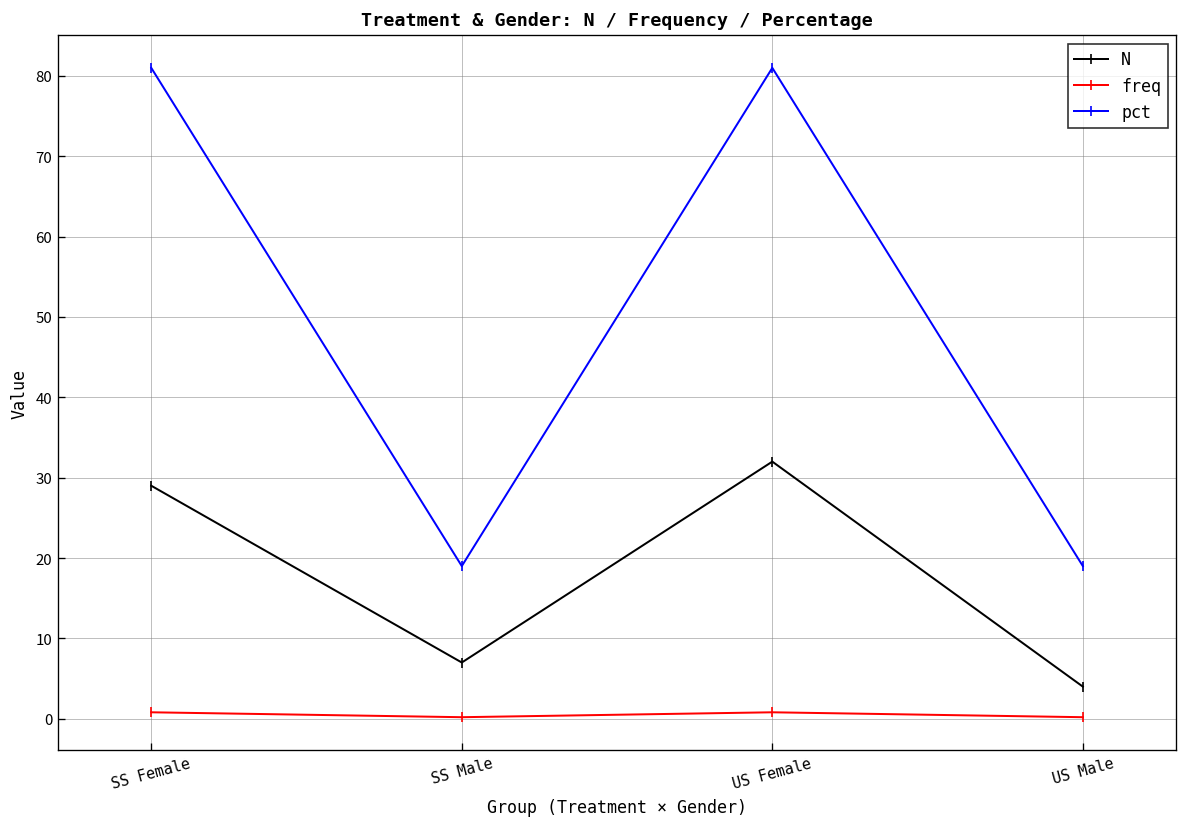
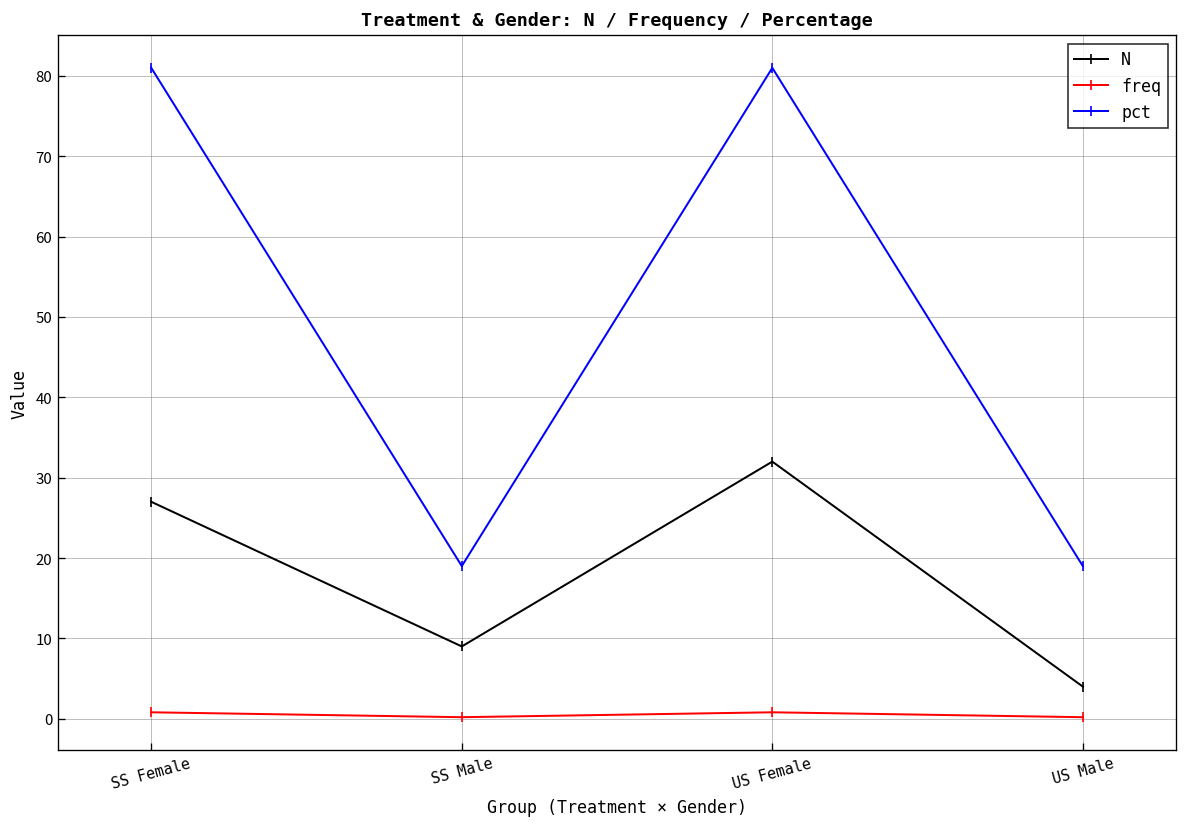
N, SS Female: 29 -> 27
N, SS Male: 7 -> 9
